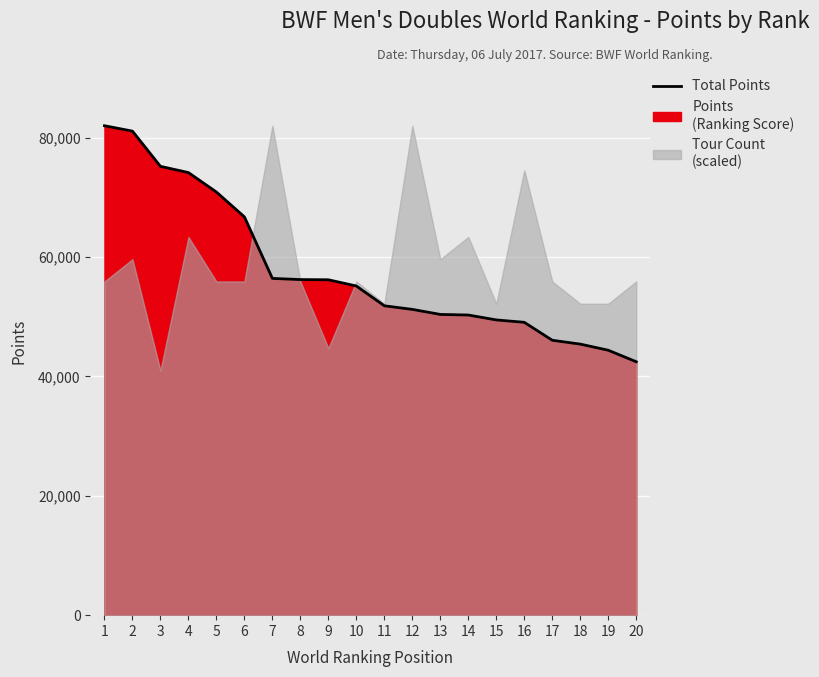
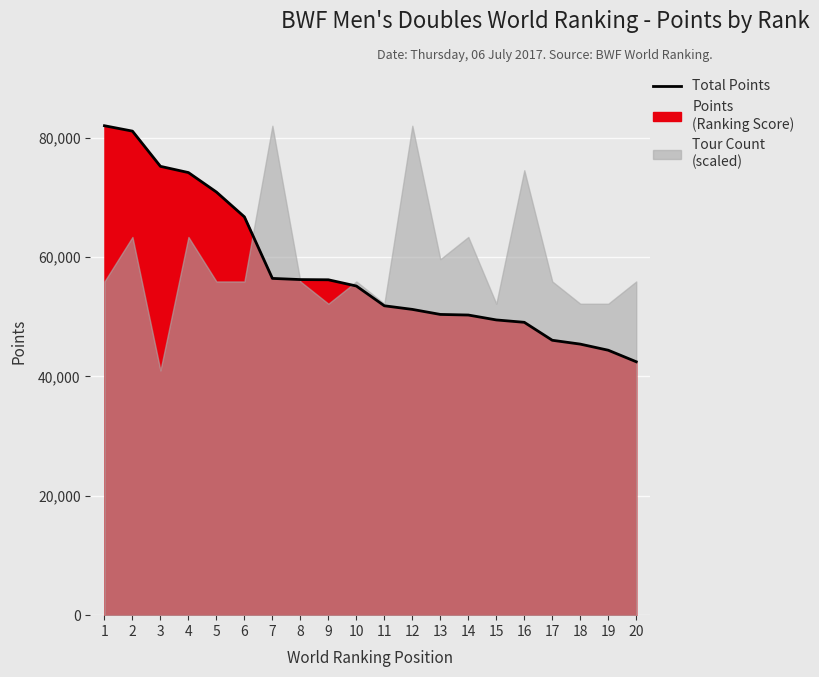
Tour Count (scaled), 2: 60,000 -> 63,000
Tour Count (scaled), 9: 45,000 -> 52,000
